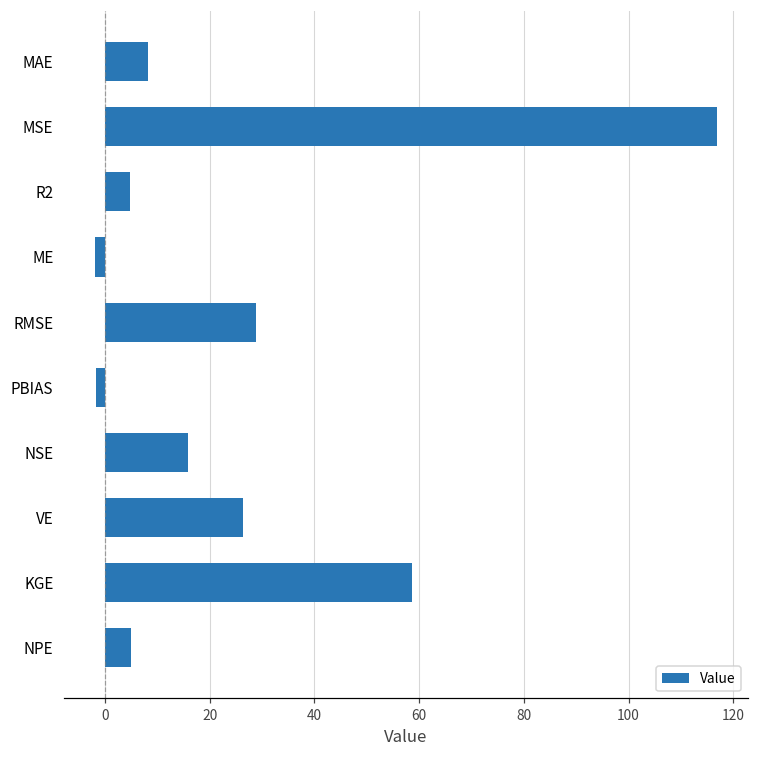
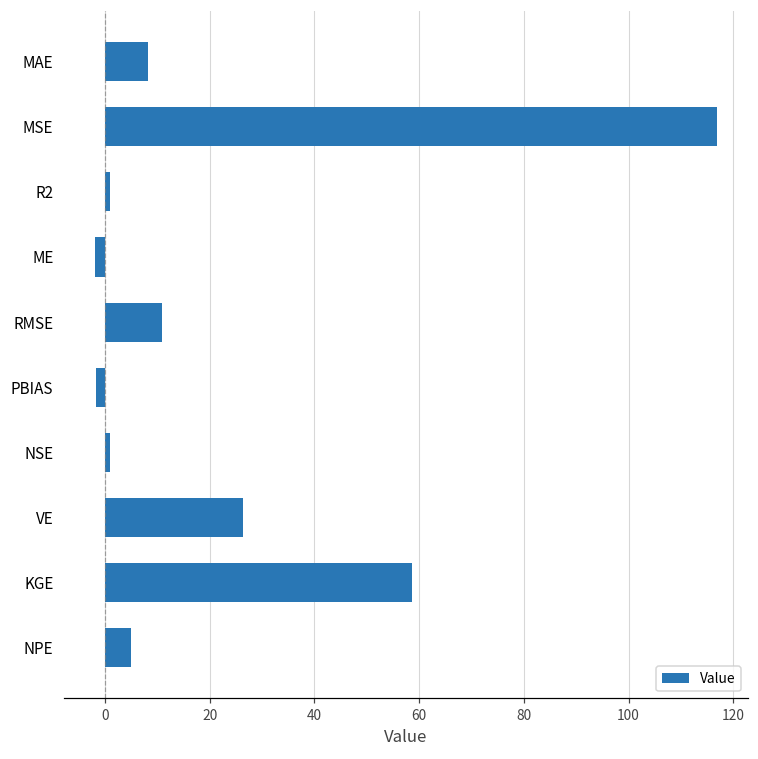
R2: 5 -> 1
RMSE: 29 -> 11
NSE: 16 -> 1
